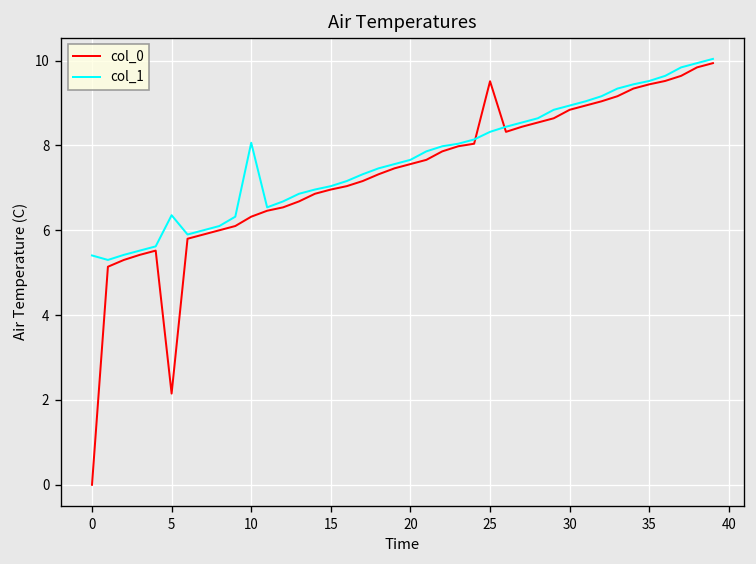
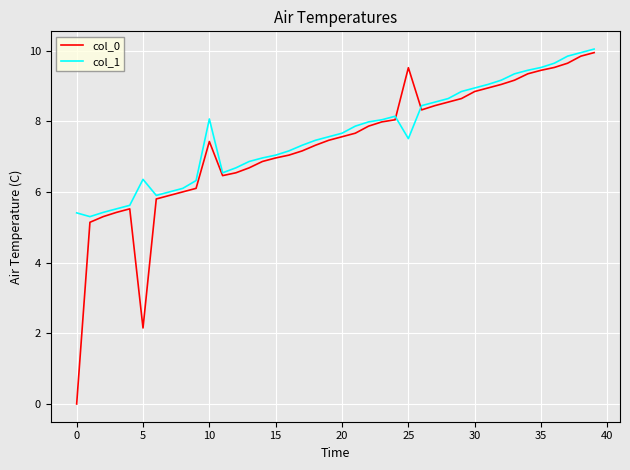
col_0, 10: 6.3 -> 7.4
col_1, 25: 8.3 -> 7.5
